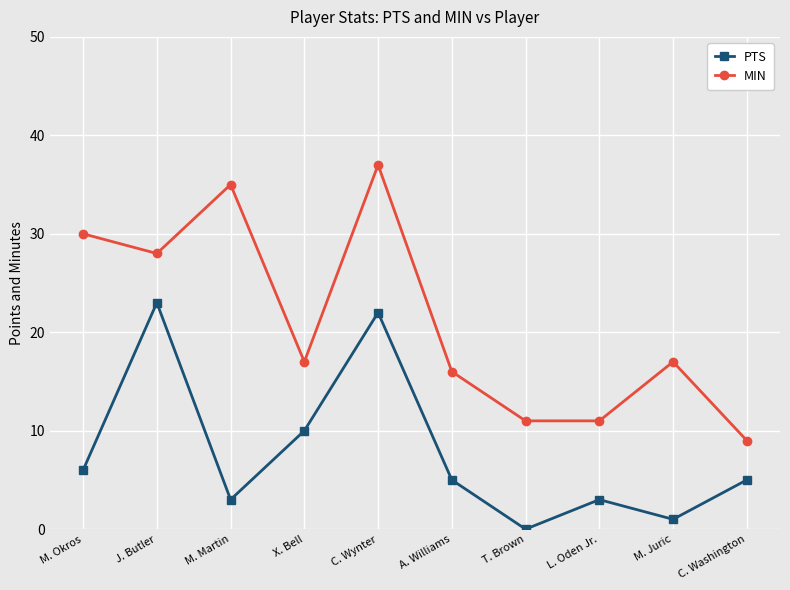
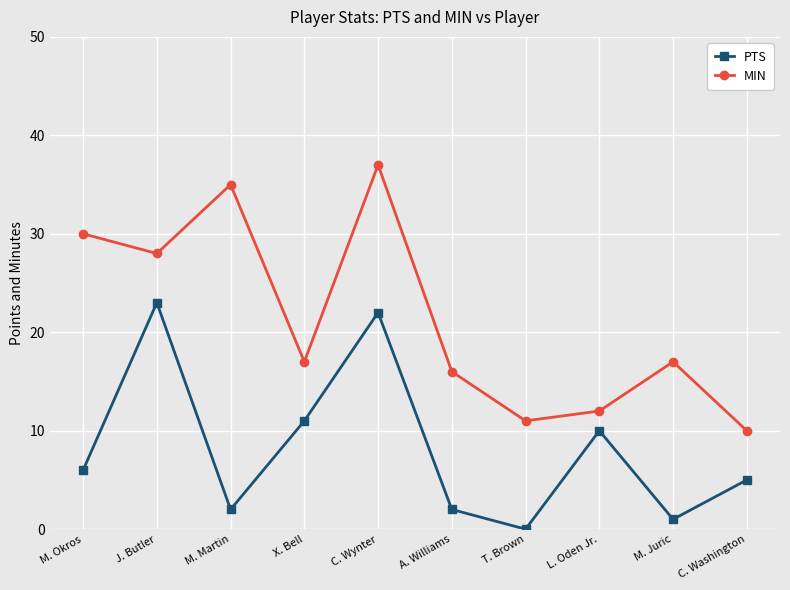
PTS, M. Martin: 3 -> 2
PTS, X. Bell: 10 -> 11
PTS, A. Williams: 5 -> 2
PTS, L. Oden Jr.: 3 -> 10
MIN, L. Oden Jr.: 11 -> 12
MIN, C. Washington: 9 -> 10
